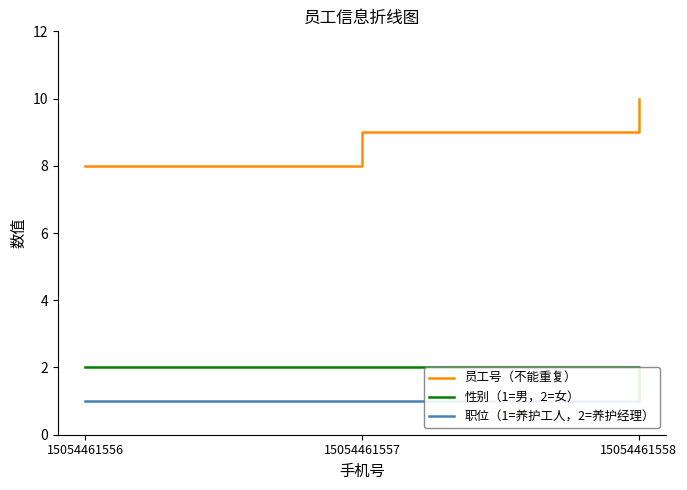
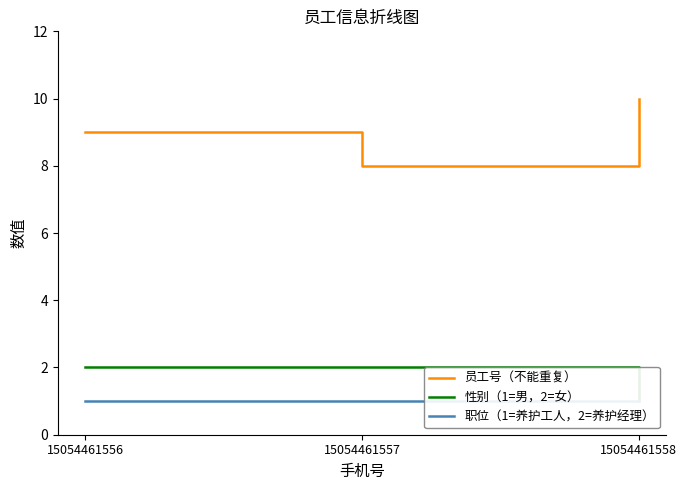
员工号（不能重复）, 15054461556: 8 -> 9
员工号（不能重复）, 15054461557: 9 -> 8
